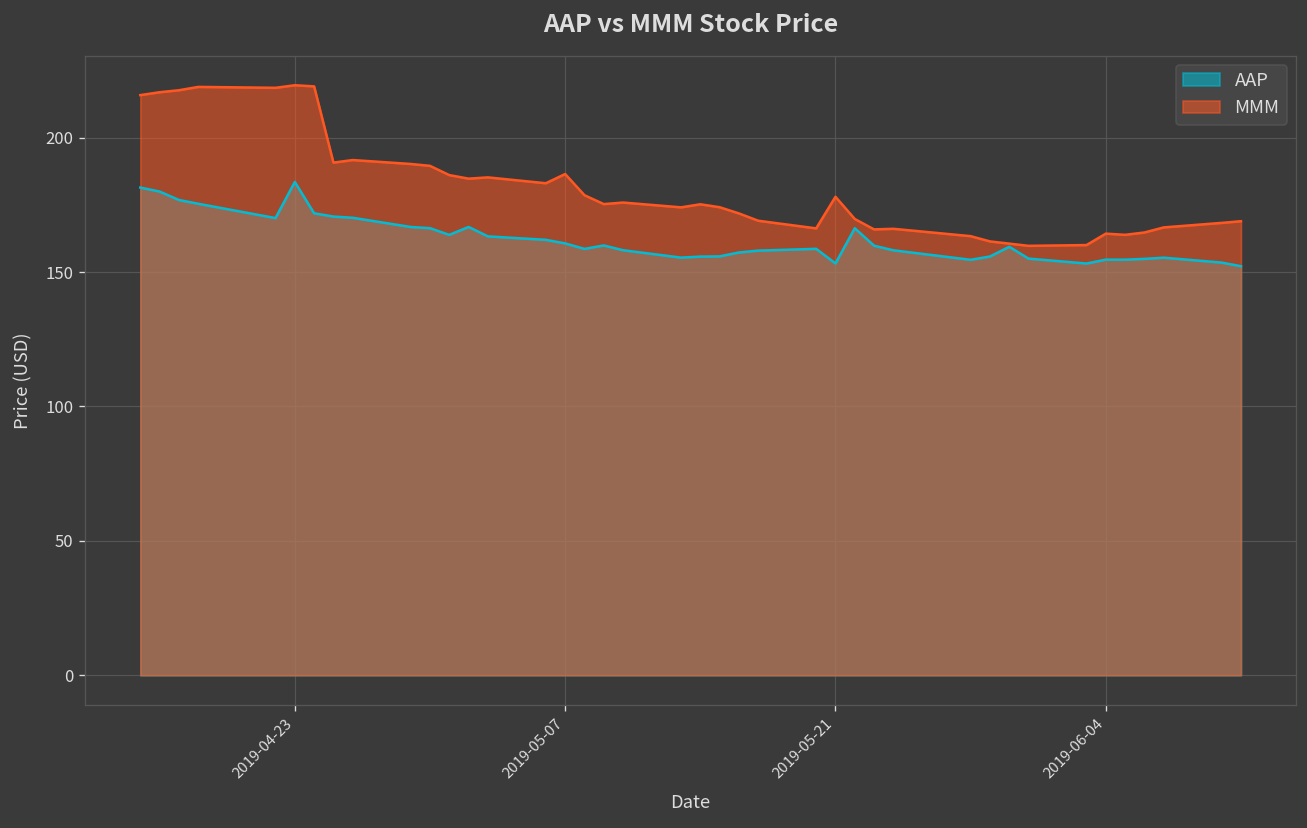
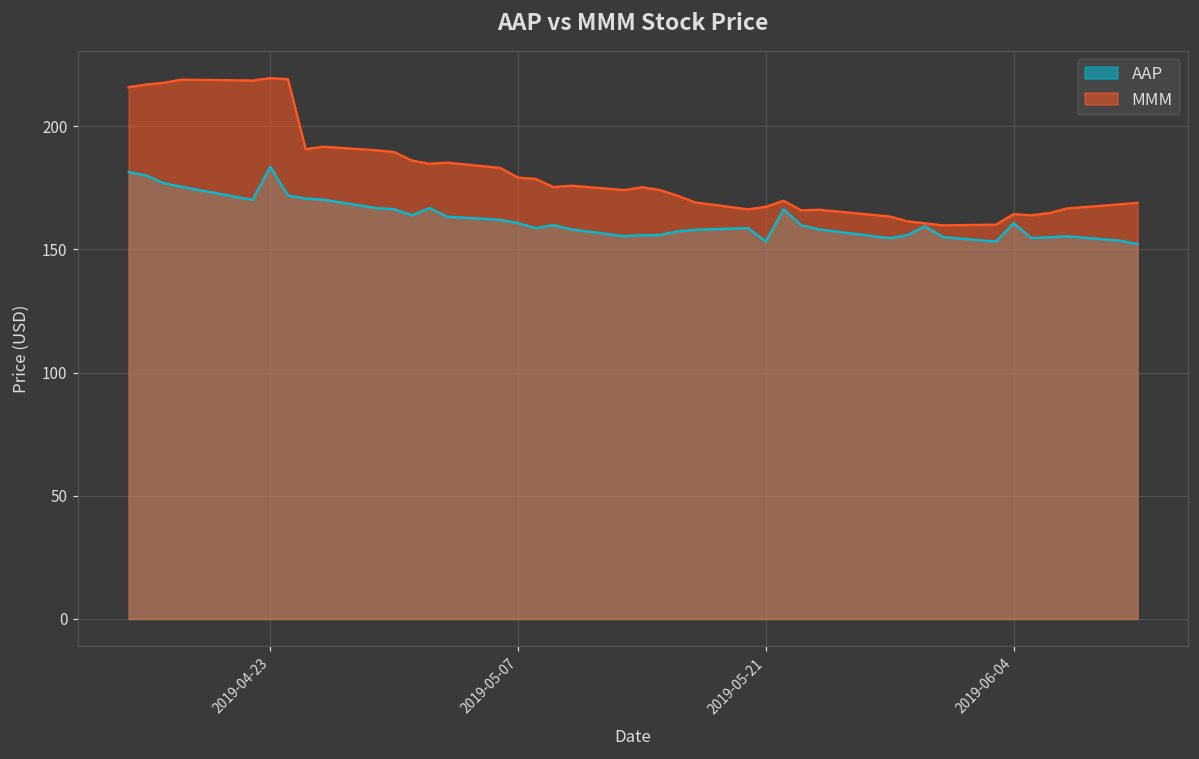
MMM, 2019-05-07: 186 -> 179
MMM, 2019-05-21: 178 -> 167
AAP, 2019-06-04: 155 -> 161
